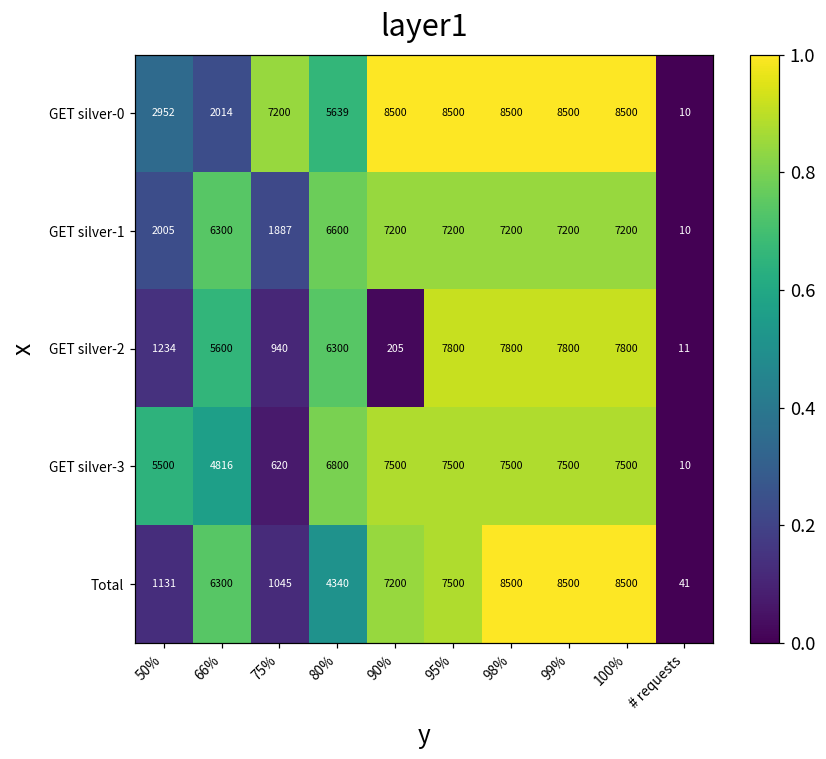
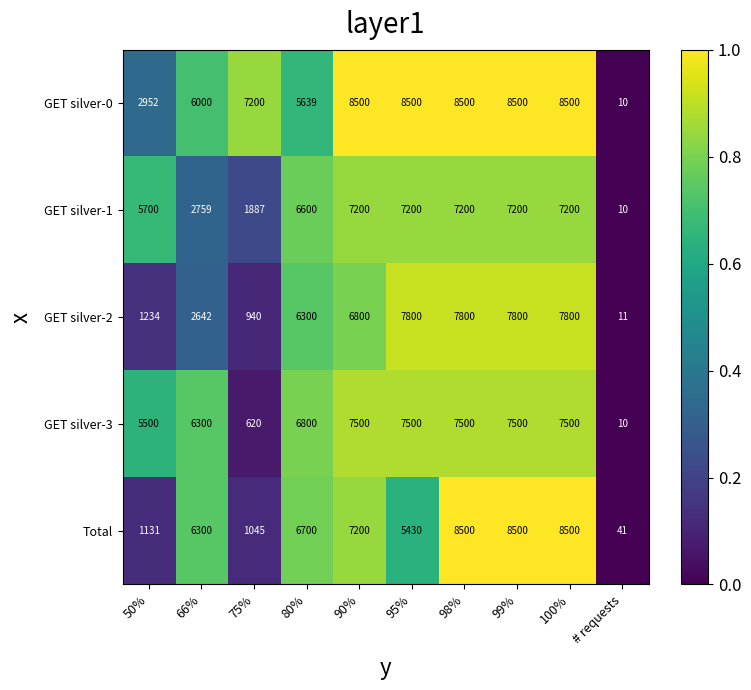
GET silver-0, 66%: 2014 -> 6000
GET silver-1, 50%: 2005 -> 5700
GET silver-1, 66%: 6300 -> 2759
GET silver-2, 66%: 5600 -> 2642
GET silver-2, 90%: 205 -> 6800
GET silver-3, 66%: 4816 -> 6300
Total, 80%: 4340 -> 6700
Total, 95%: 7500 -> 5430
